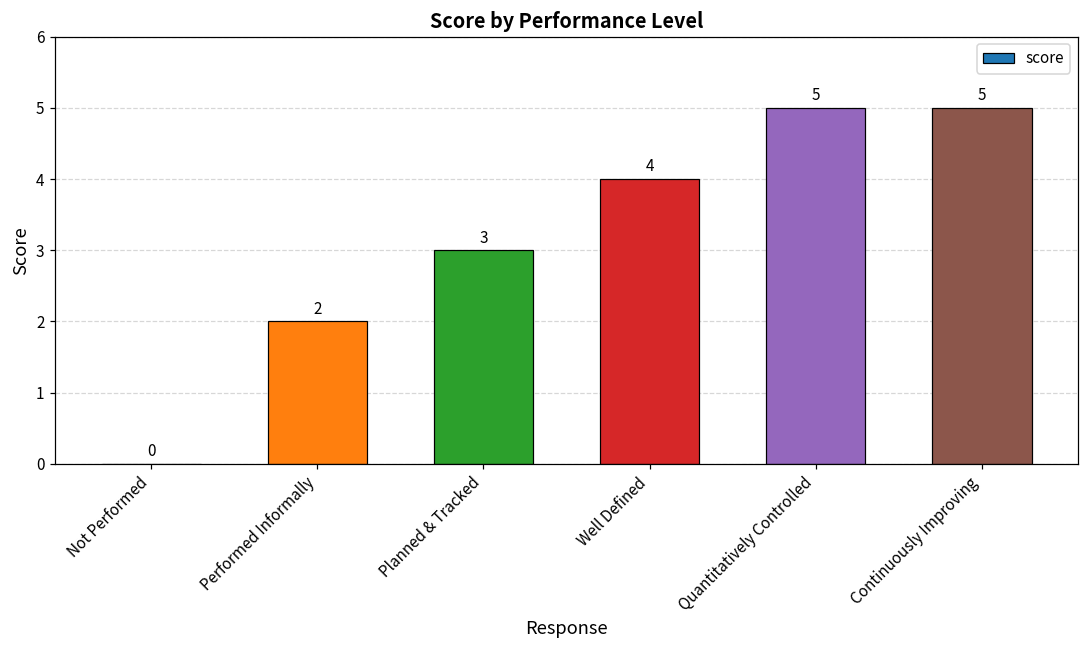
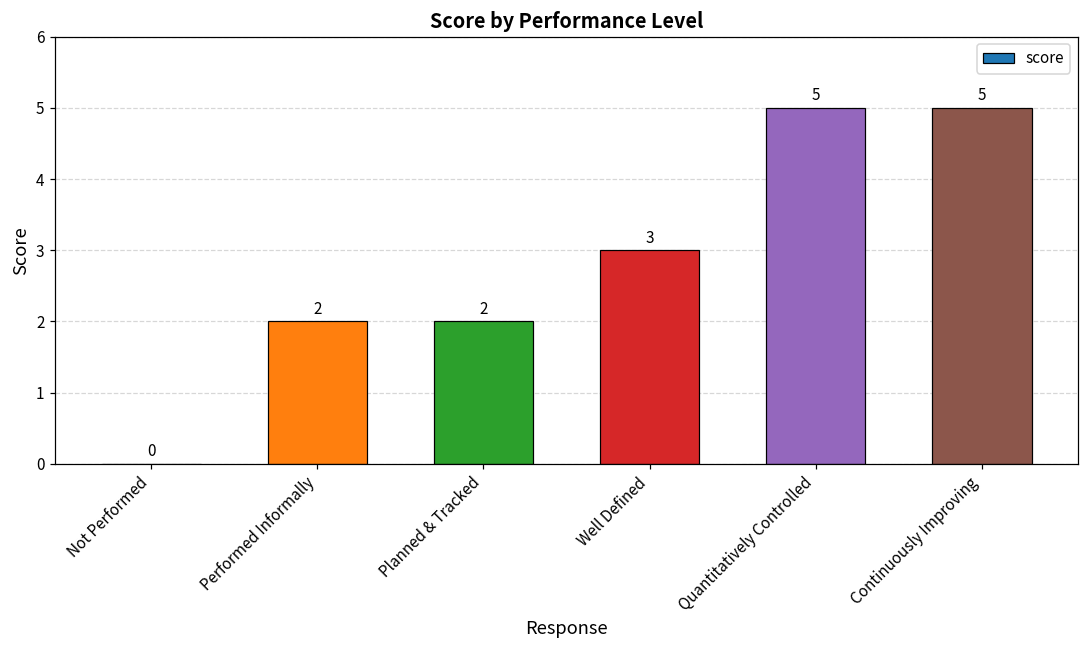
Planned & Tracked: 3 -> 2
Well Defined: 4 -> 3
